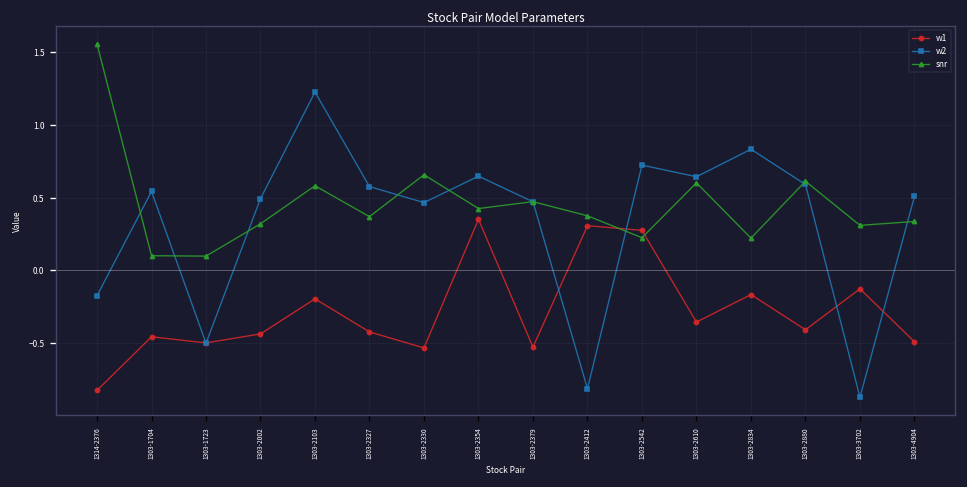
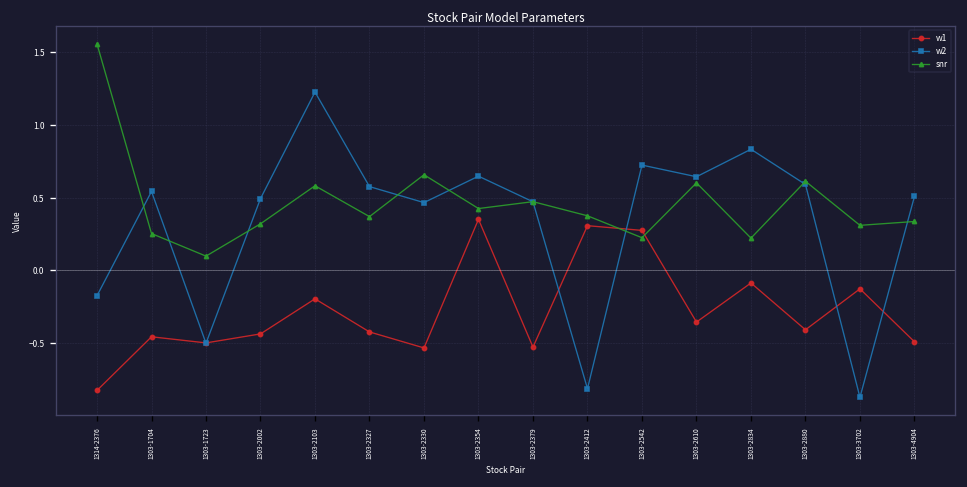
snr, 1303-1704: 0.10 -> 0.25
w1, 1303-2834: -0.17 -> -0.09
